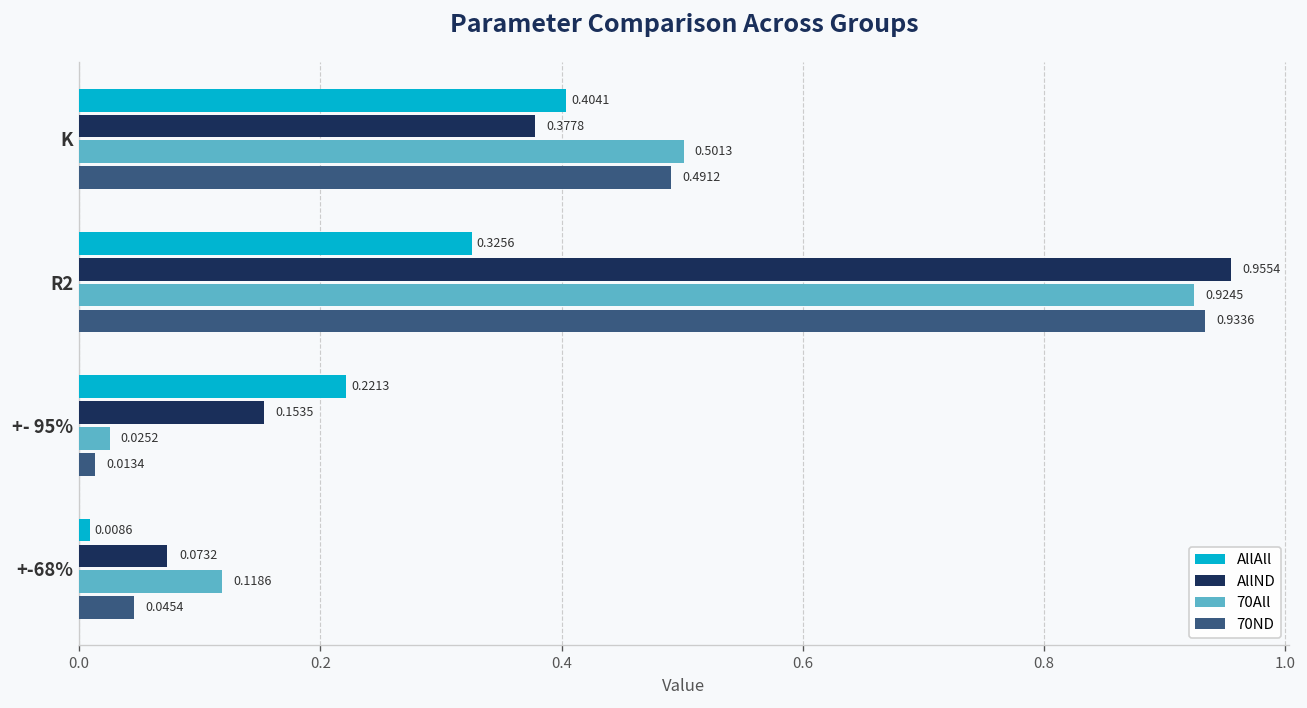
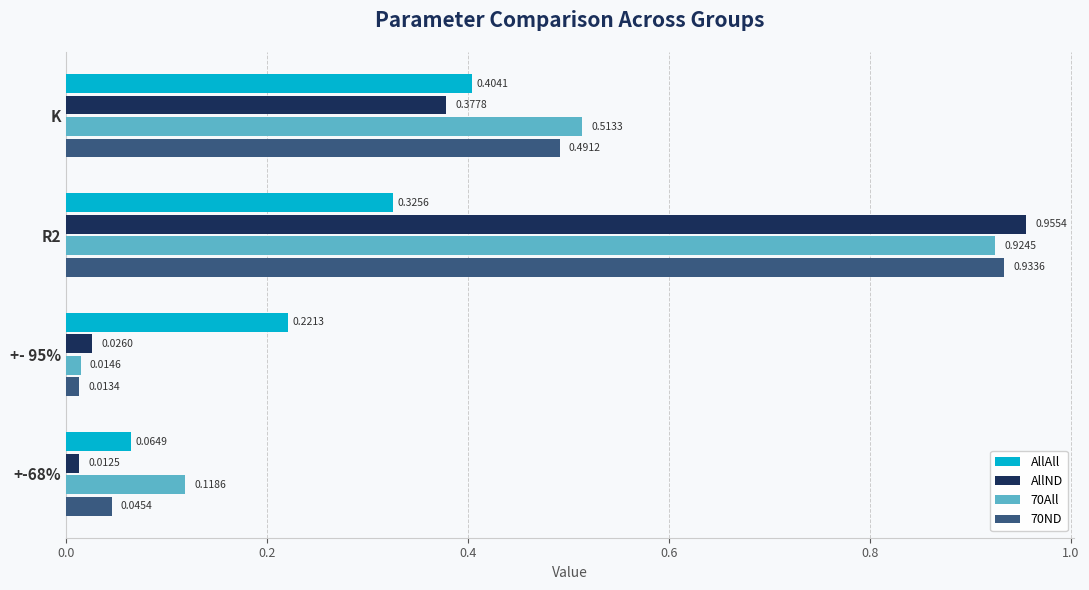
70All, K: 0.5013 -> 0.5133
AllND, +- 95%: 0.1535 -> 0.0260
70All, +- 95%: 0.0252 -> 0.0146
AllAll, +-68%: 0.0086 -> 0.0649
AllND, +-68%: 0.0732 -> 0.0125
